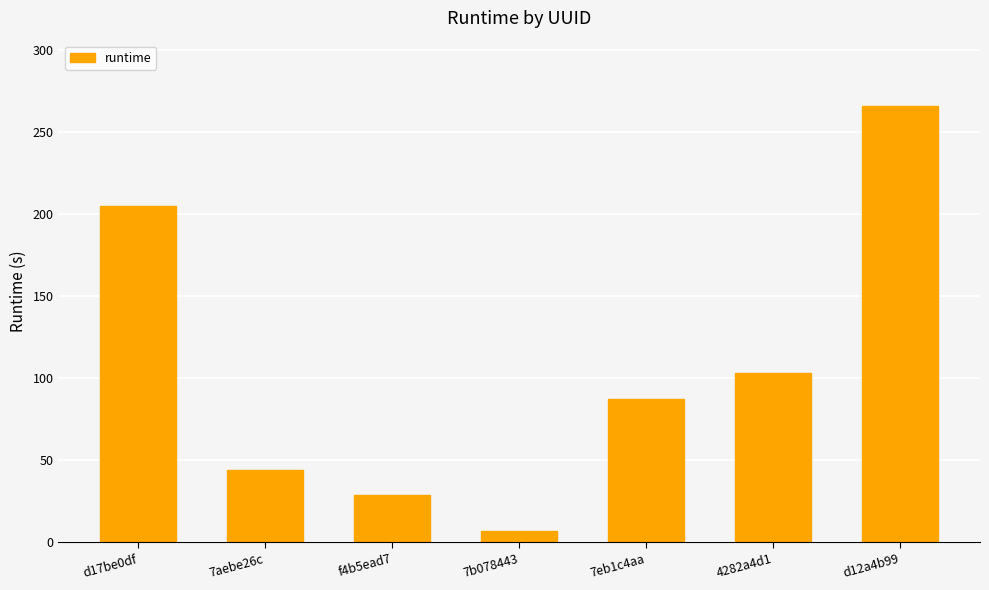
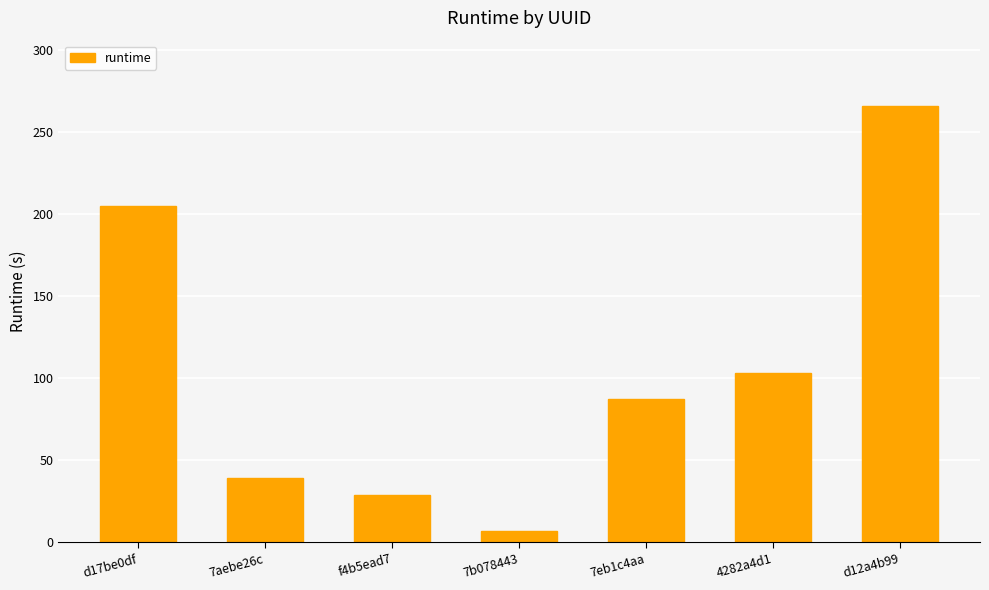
7aebe26c: 44 -> 39
